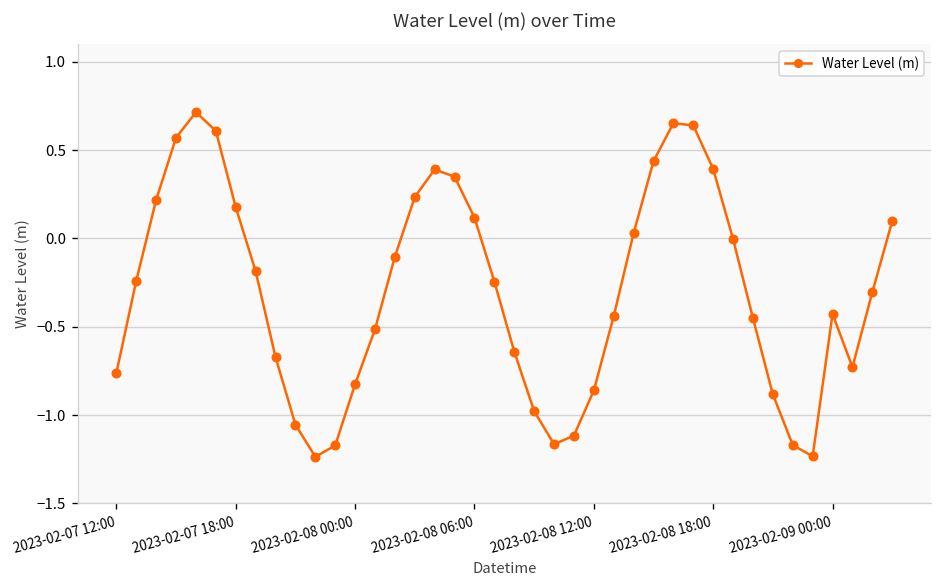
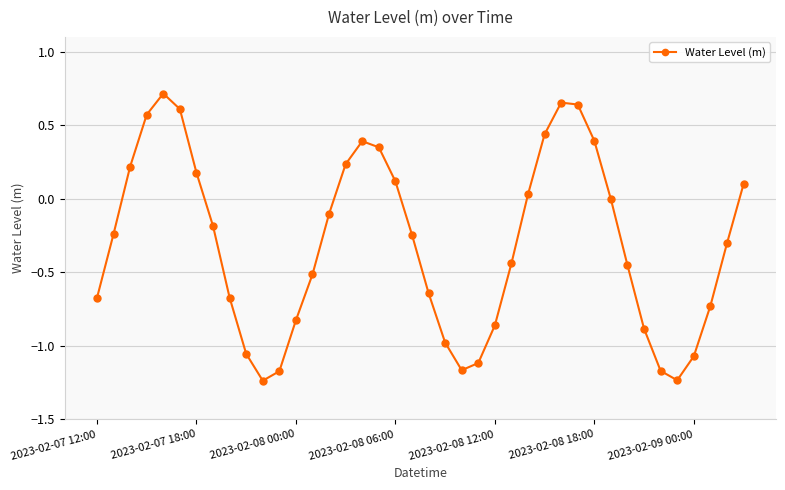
2023-02-07 12:00: -0.76 -> -0.67
2023-02-09 00:00: -0.43 -> -1.07
